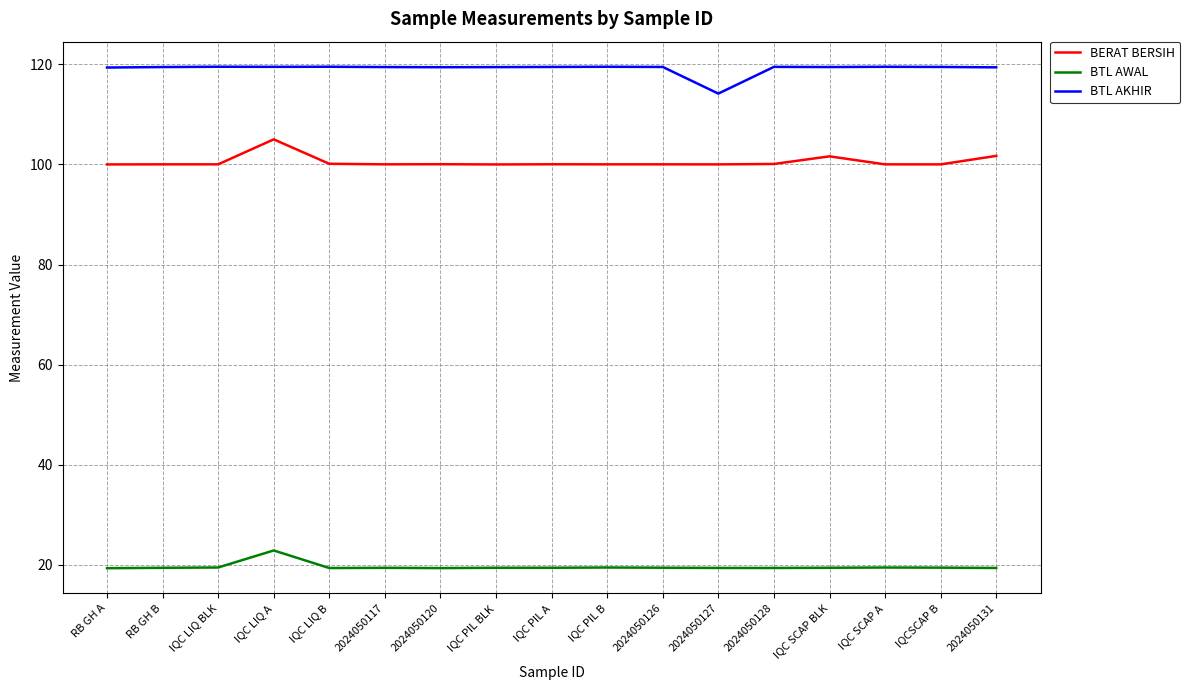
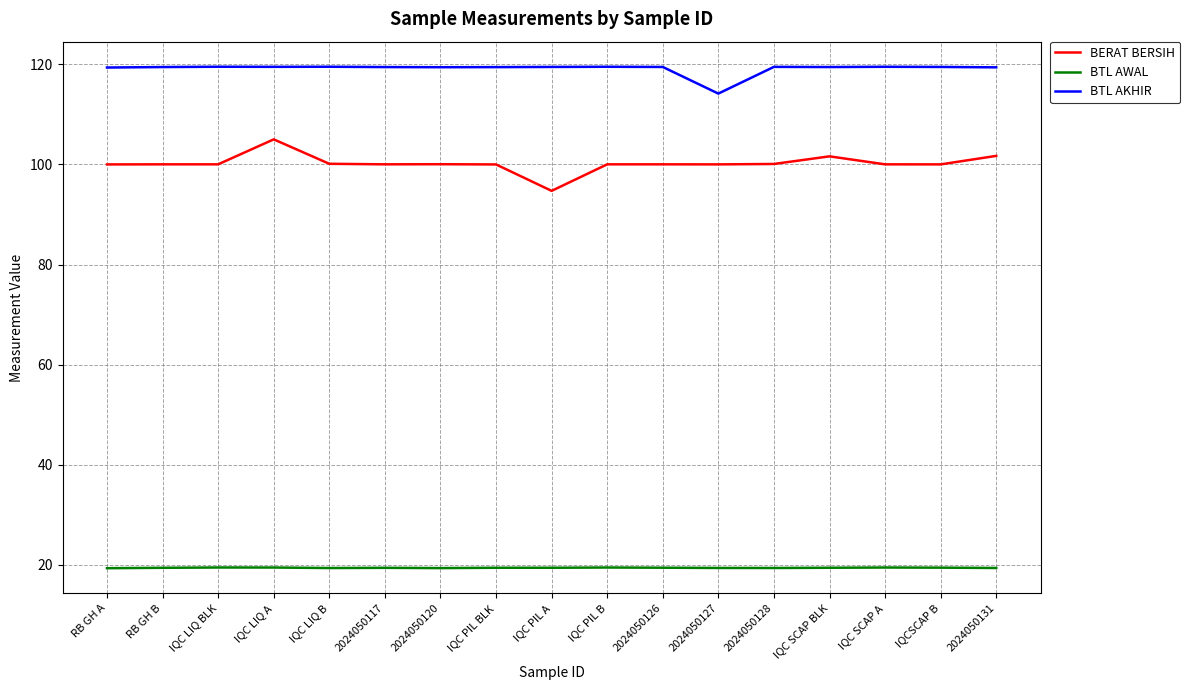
BTL AWAL, IQC LIQ A: 23 -> 19
BERAT BERSIH, IQC PIL A: 100 -> 95
